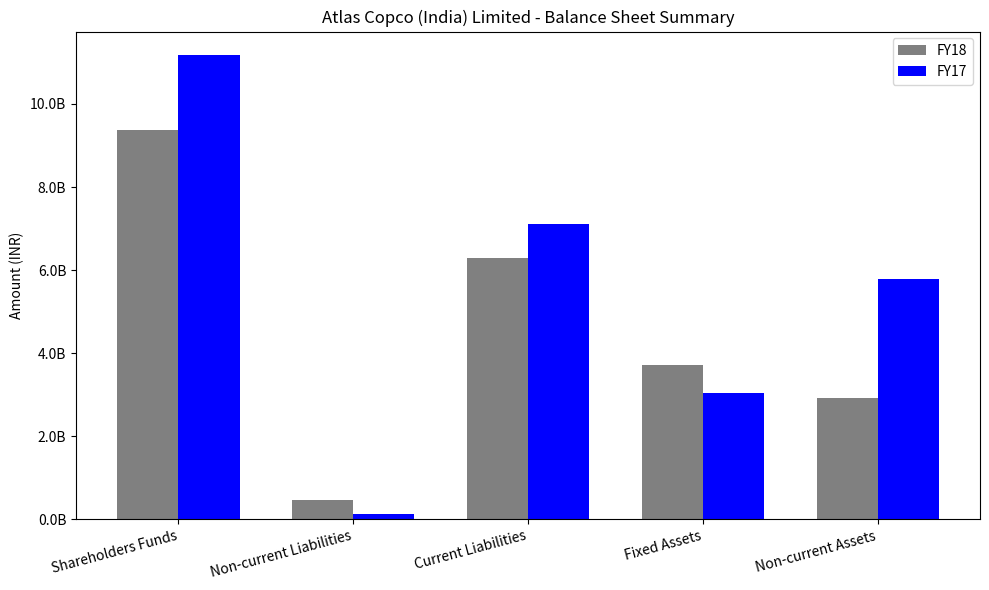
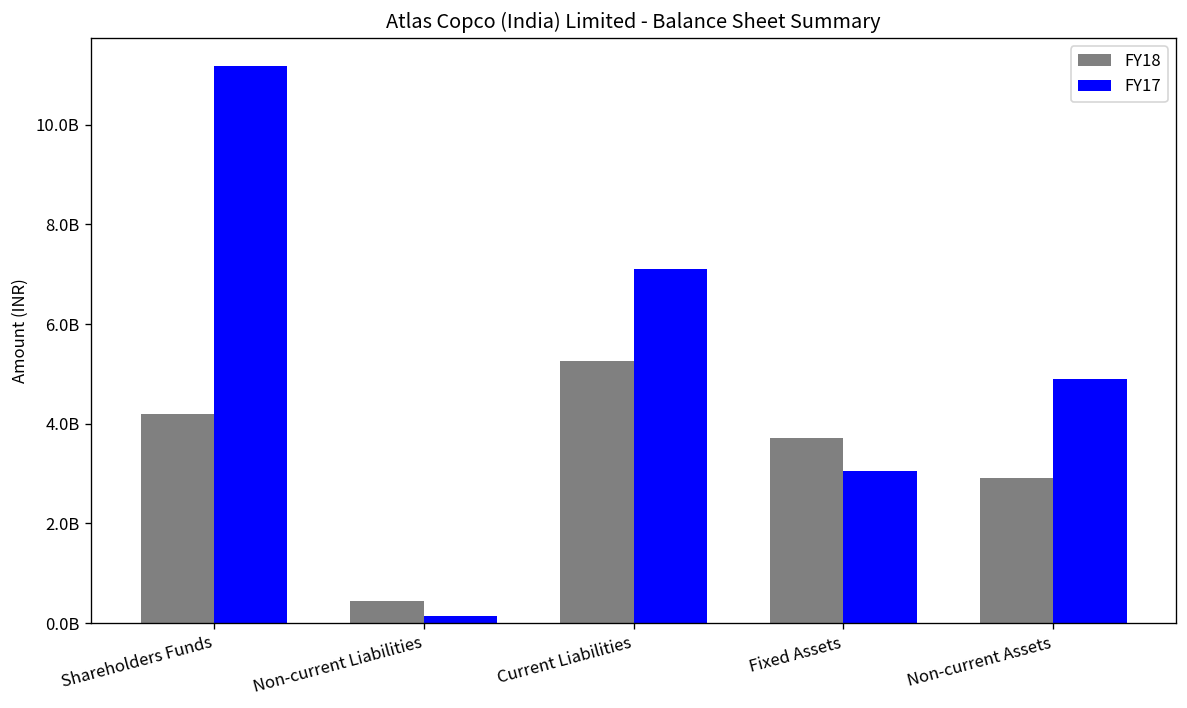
FY18, Shareholders Funds: 9400000000 -> 4200000000
FY18, Current Liabilities: 6300000000 -> 5300000000
FY17, Non-current Assets: 5800000000 -> 4900000000
